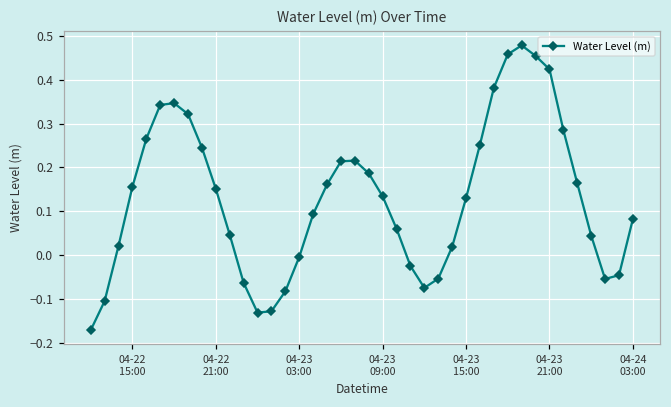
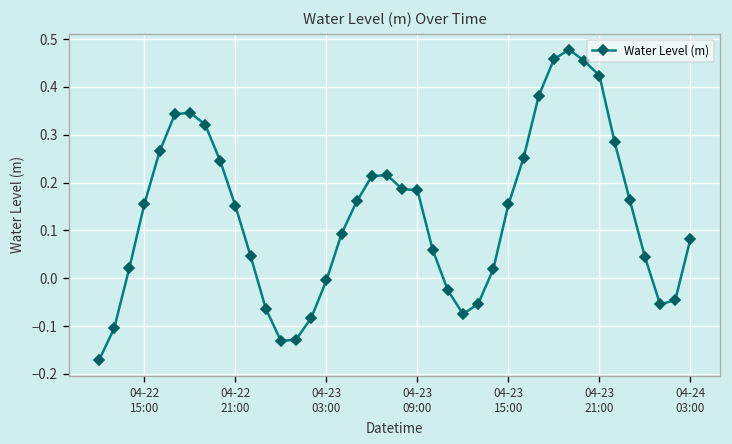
04-23 09:00: 0.13 -> 0.18
04-23 15:00: 0.13 -> 0.15
